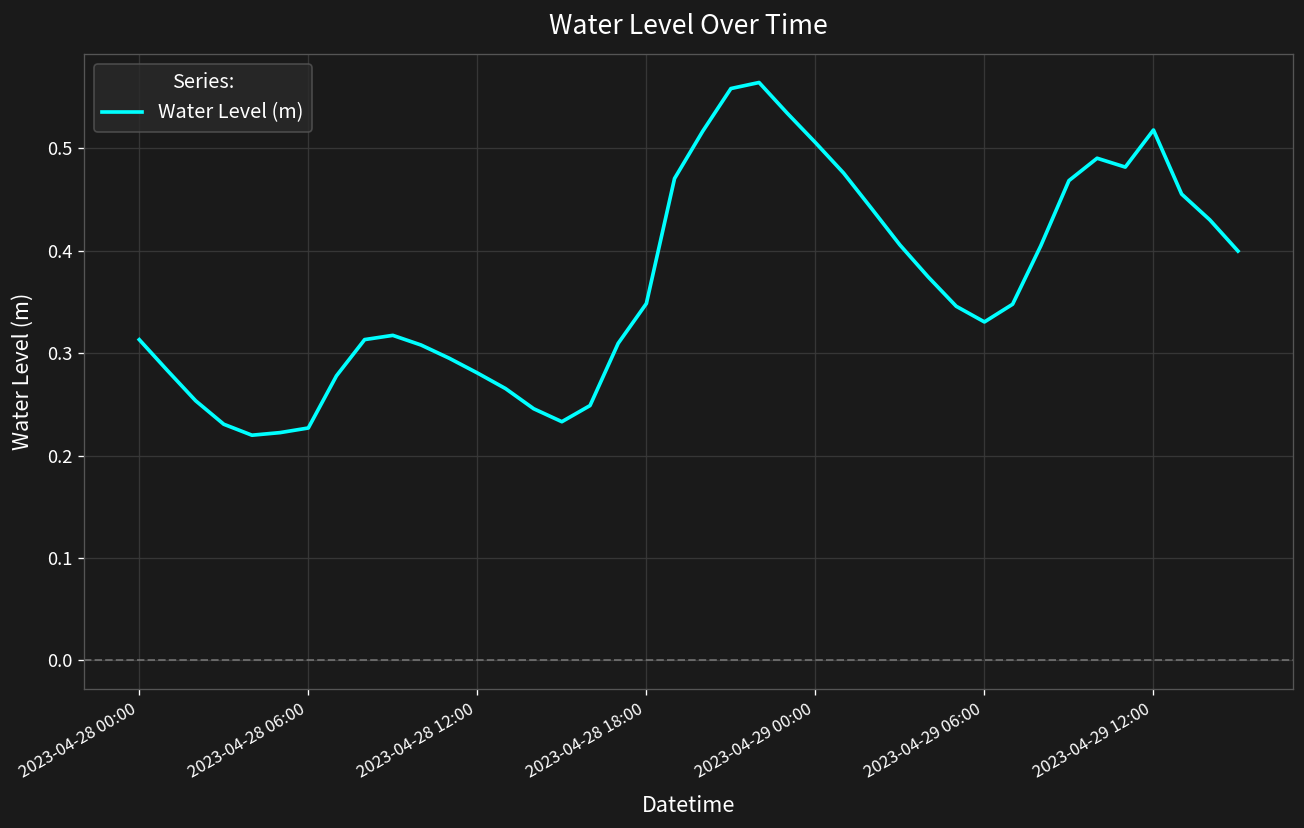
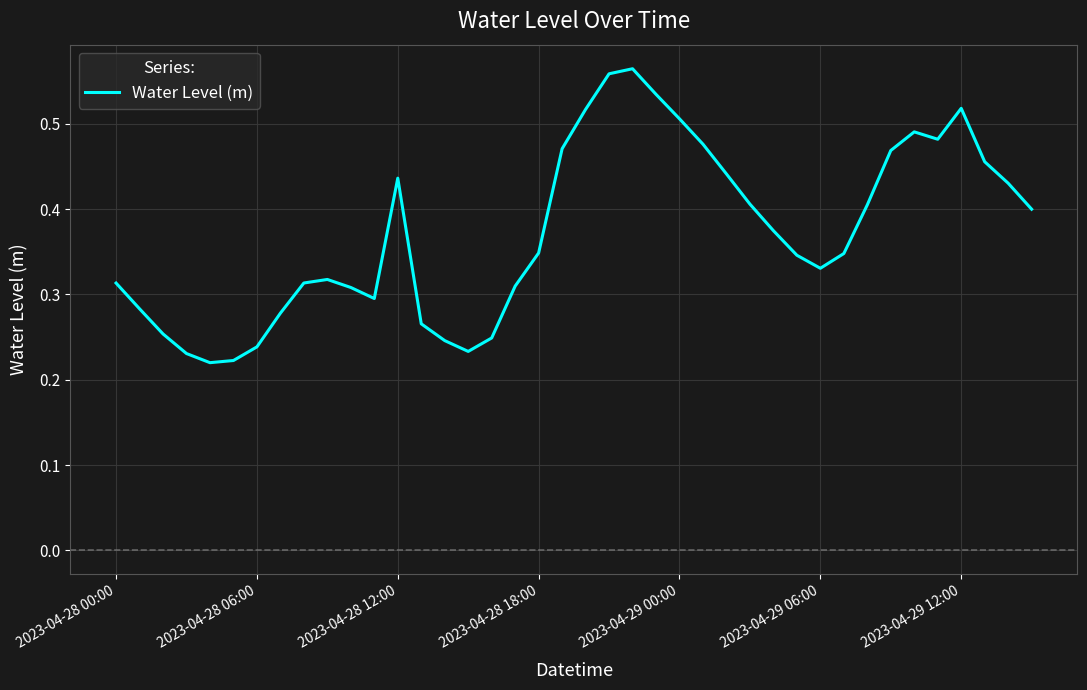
2023-04-28 06:00: 0.23 -> 0.24
2023-04-28 12:00: 0.28 -> 0.44
